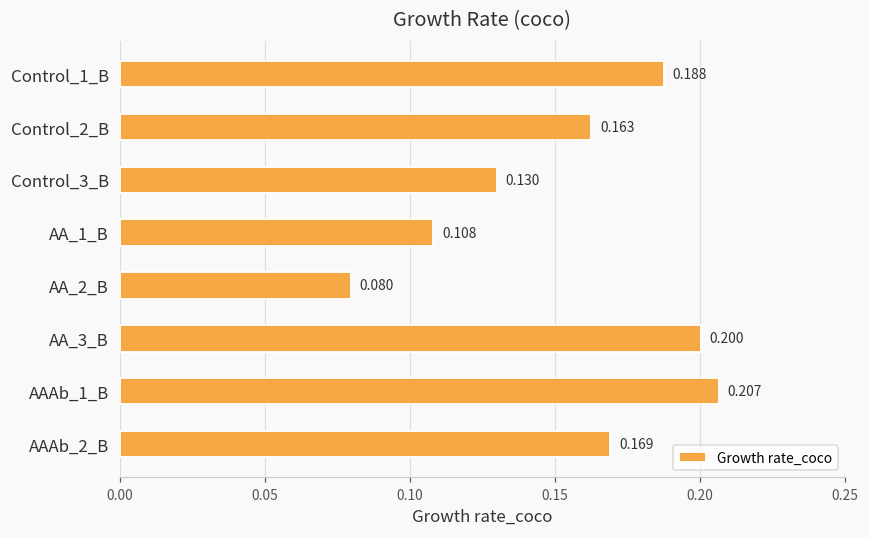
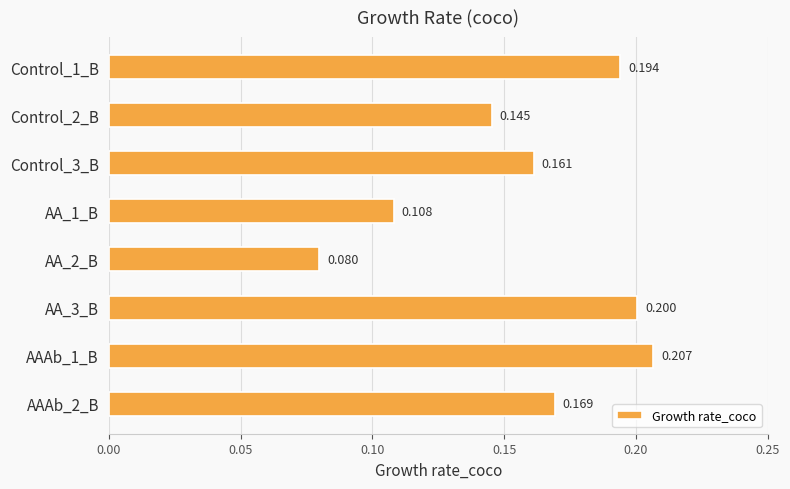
Control_1_B: 0.188 -> 0.194
Control_2_B: 0.163 -> 0.145
Control_3_B: 0.130 -> 0.161
